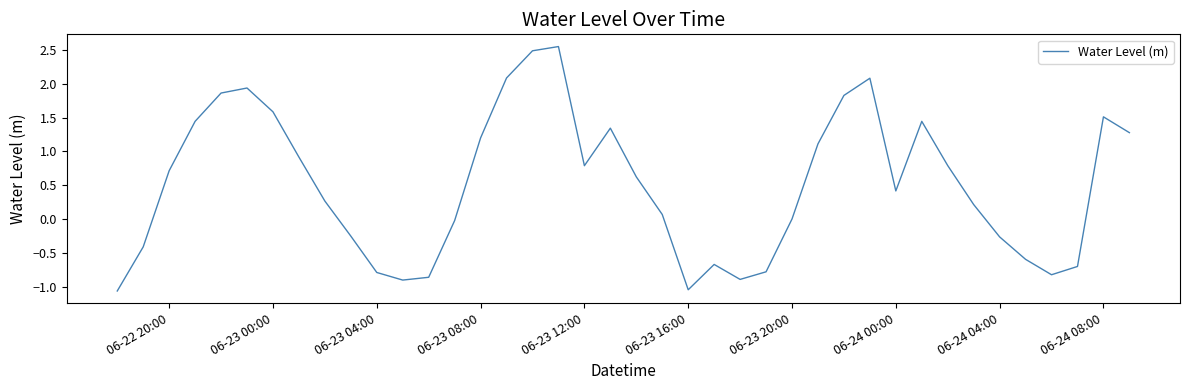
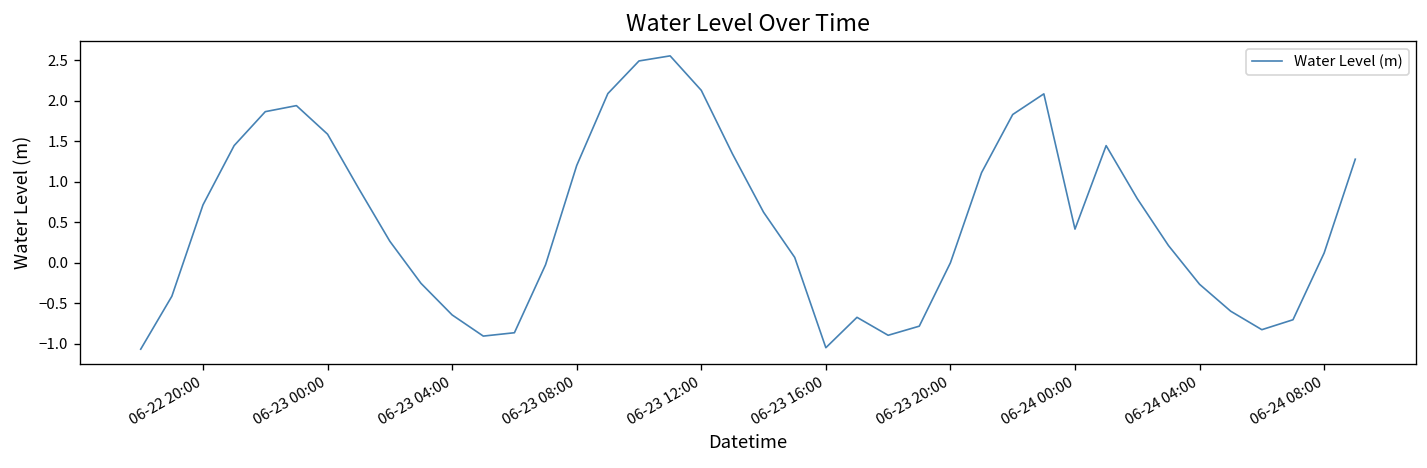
06-23 04:00: -0.8 -> -0.6
06-23 12:00: 0.8 -> 2.1
06-24 08:00: 1.5 -> 0.1
